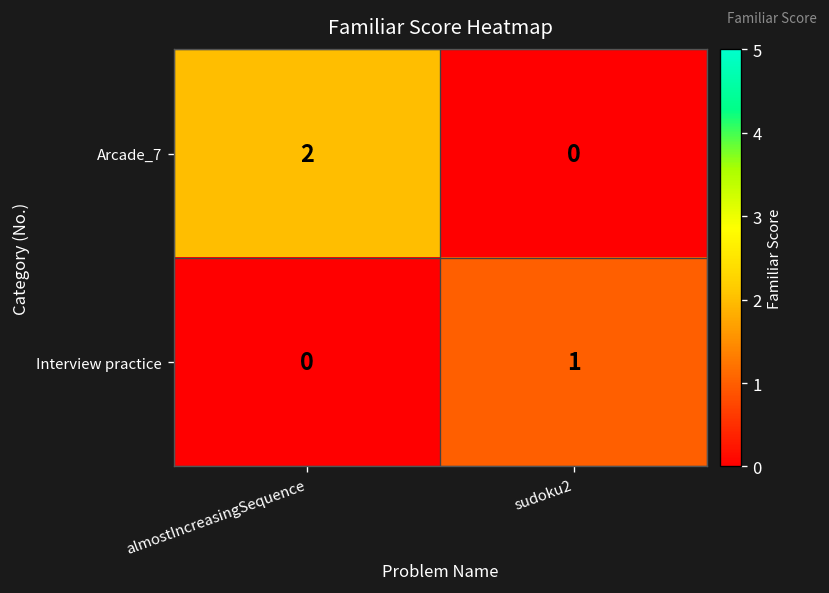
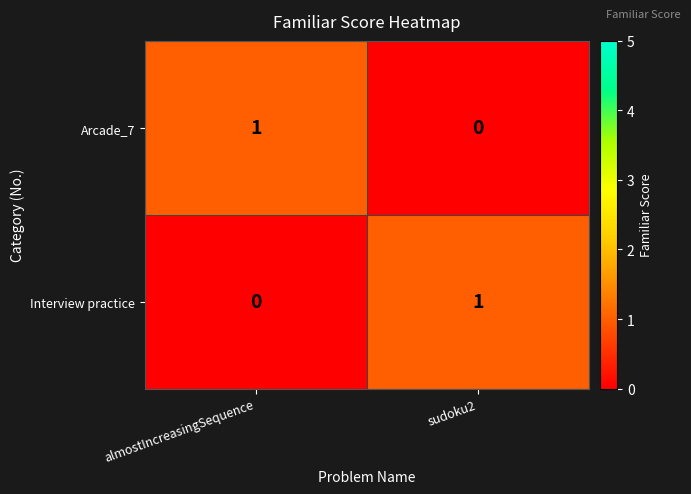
Arcade_7, almostIncreasingSequence: 2 -> 1
